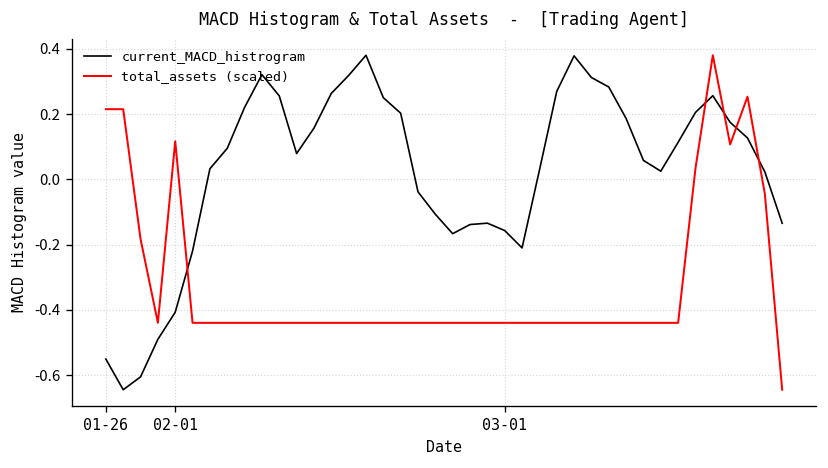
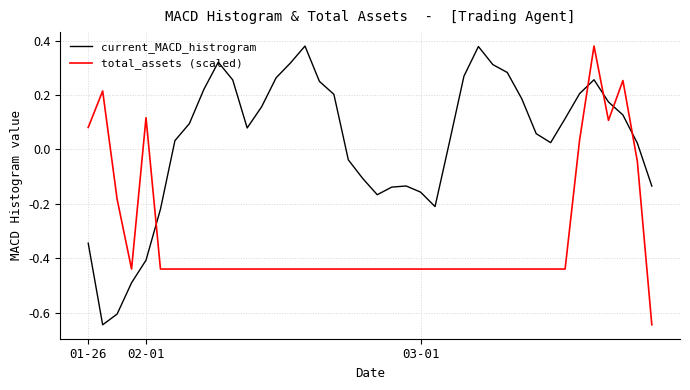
current_MACD_histrogram, 01-26: -0.55 -> -0.34
total_assets (scaled), 01-26: 0.21 -> 0.08
